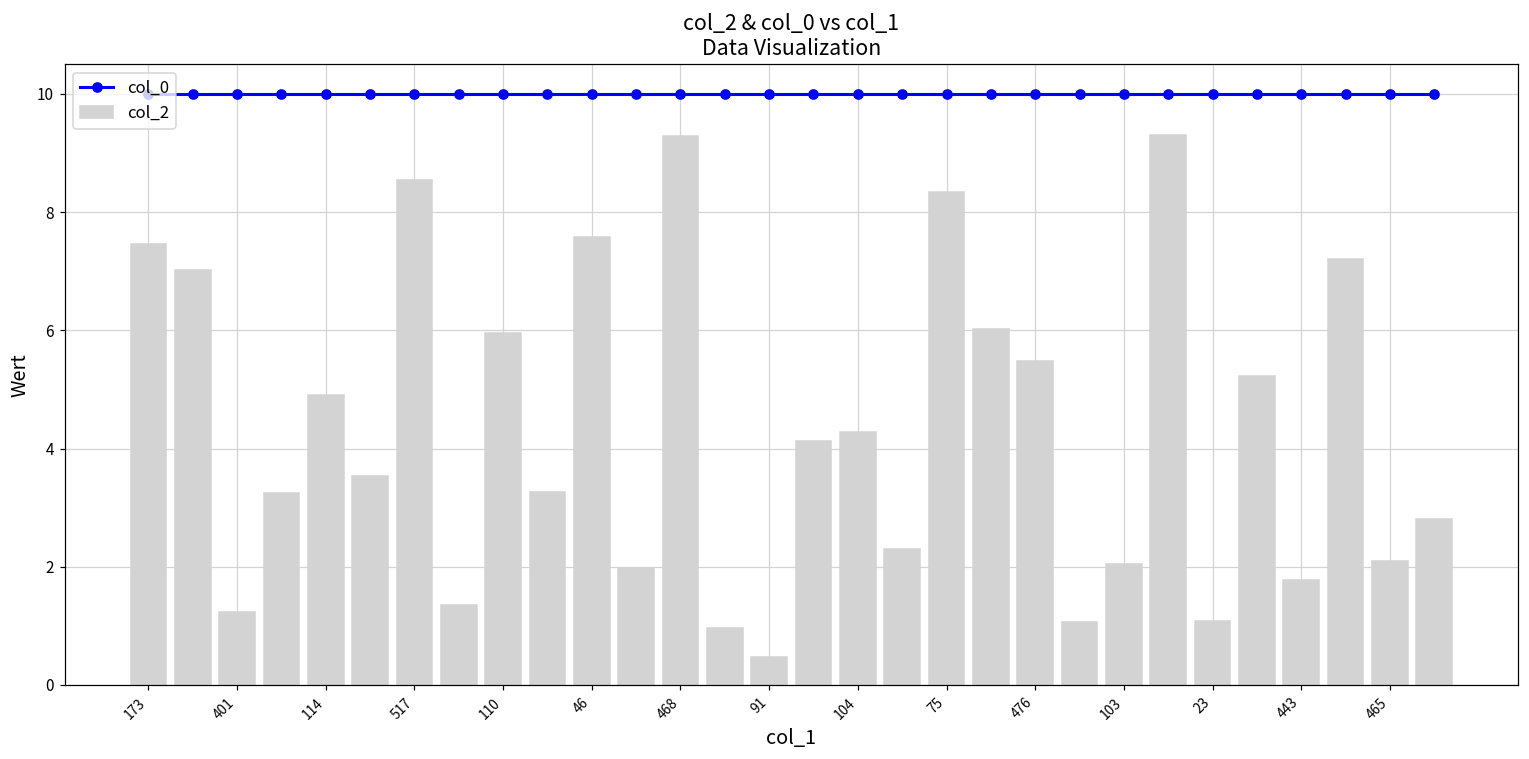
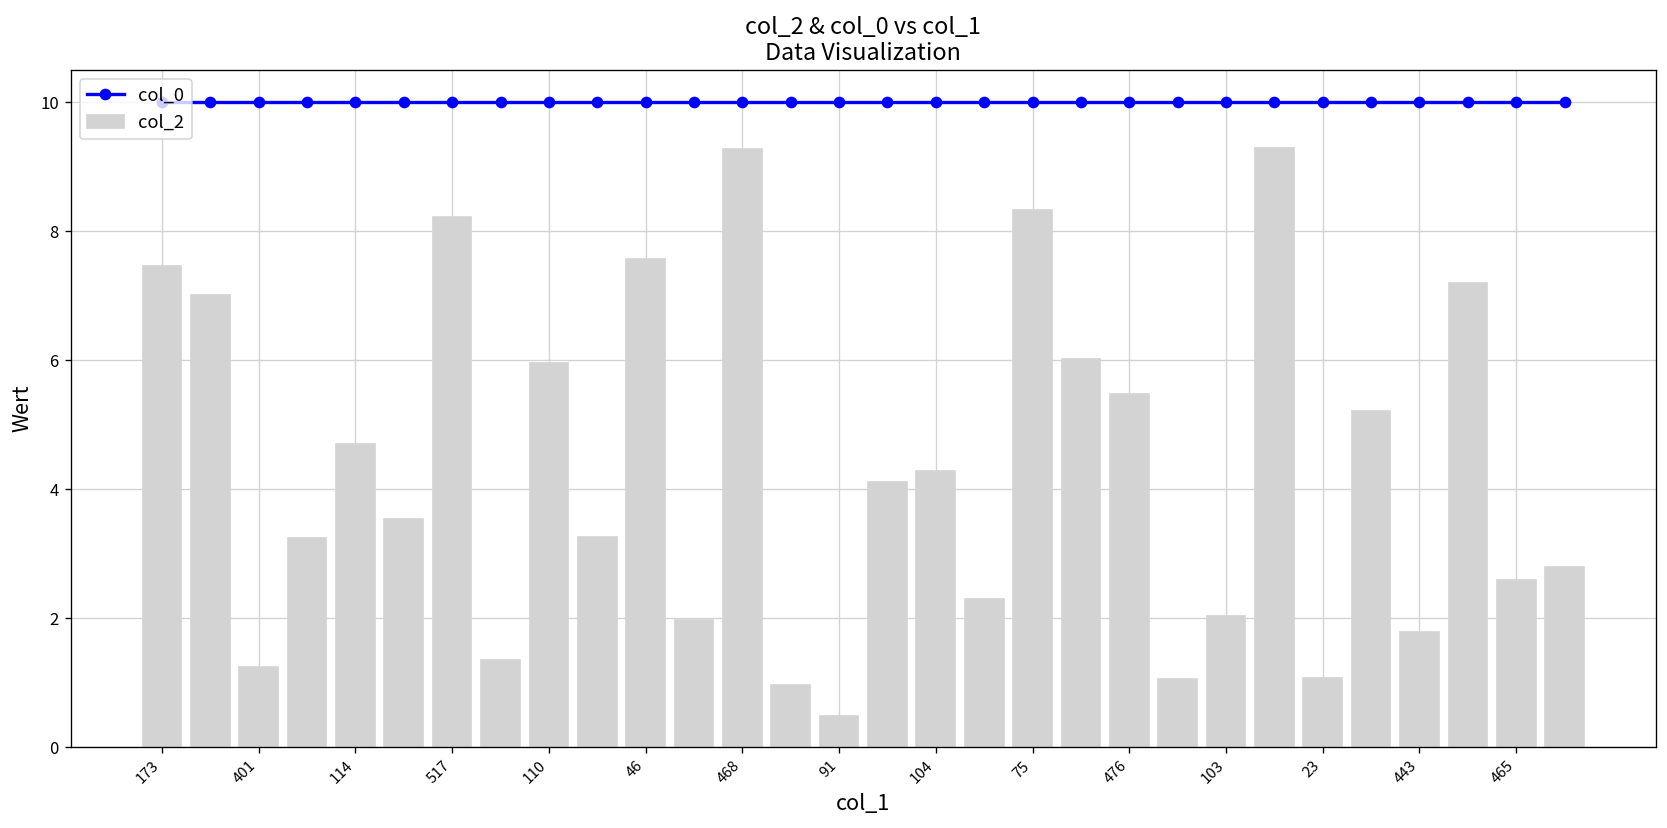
col_2, 114: 4.9 -> 4.7
col_2, 517: 8.5 -> 8.2
col_2, 465: 2.1 -> 2.6
